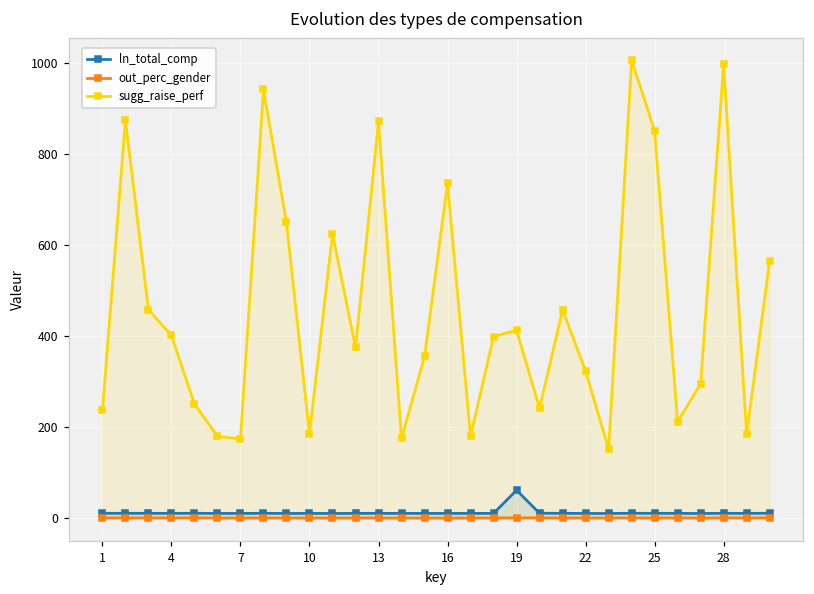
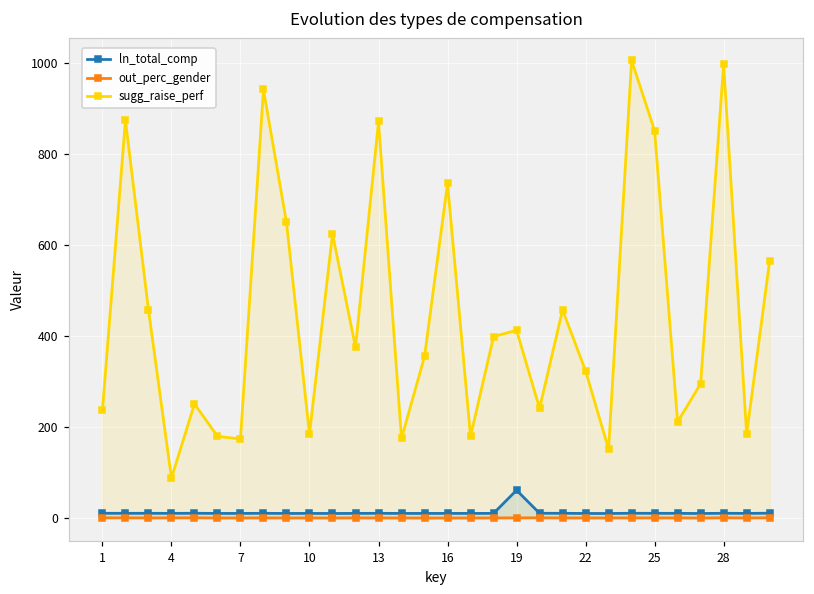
sugg_raise_perf, 4: 400 -> 90
